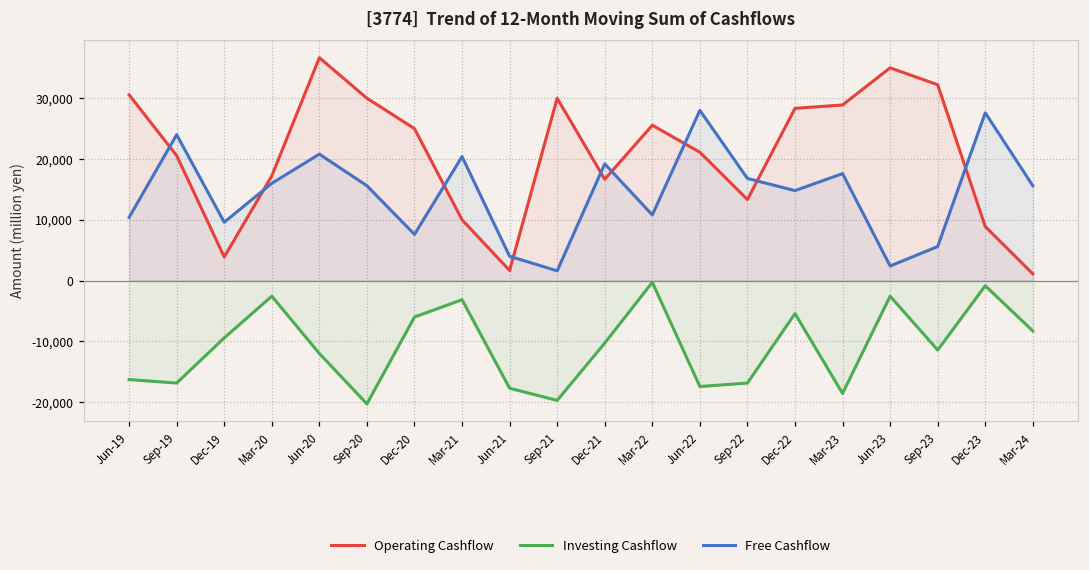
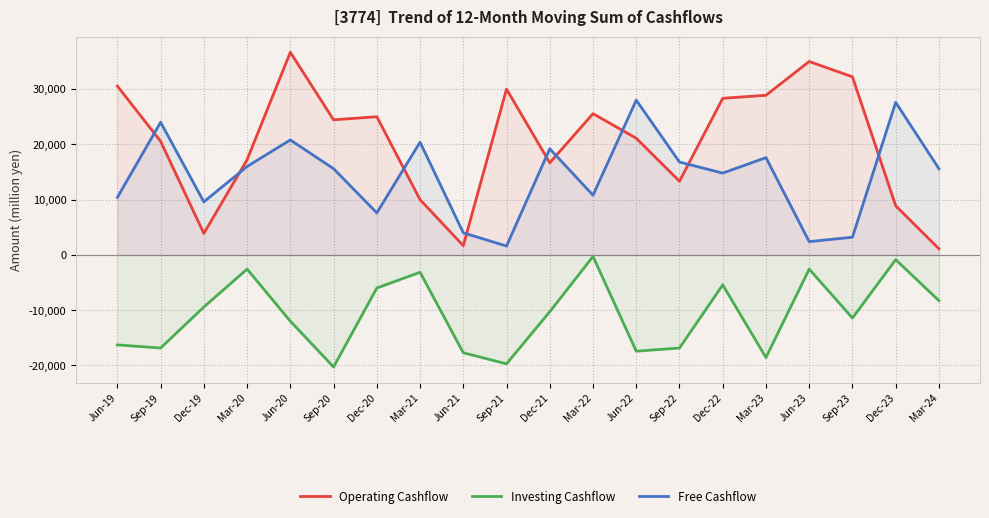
Operating Cashflow, Sep-20: 30,000 -> 24,000
Free Cashflow, Sep-23: 6,000 -> 3,000
